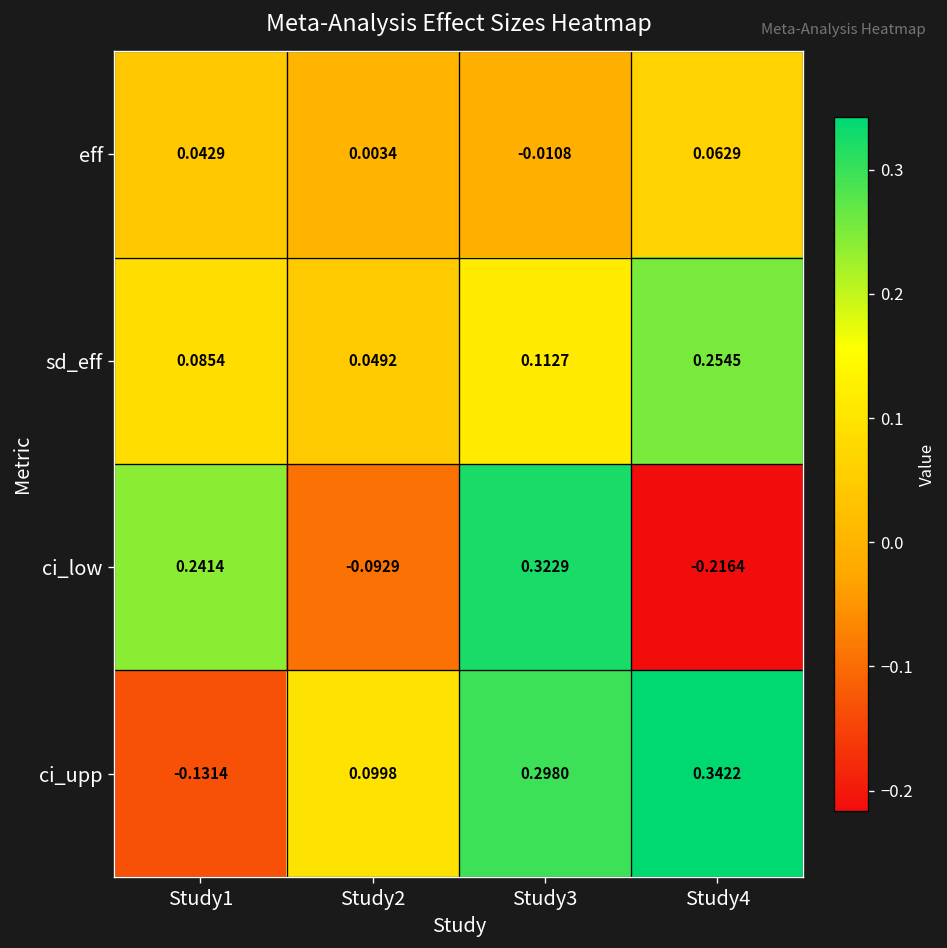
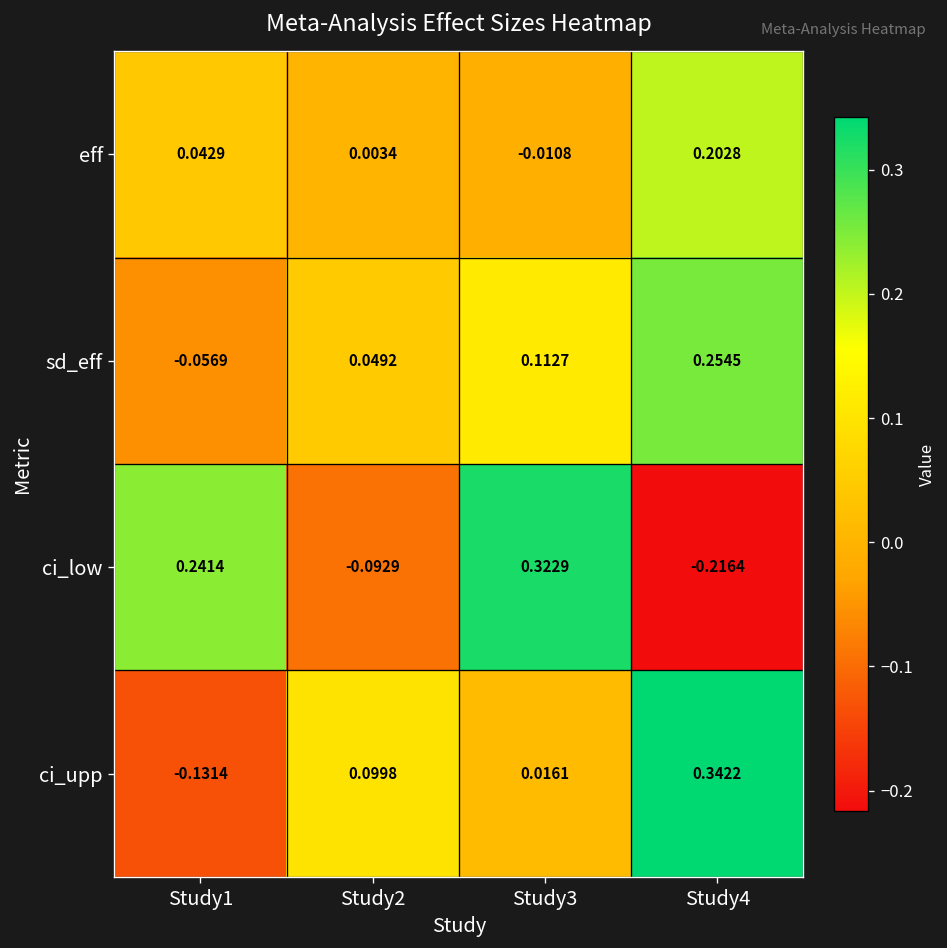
eff, Study4: 0.0629 -> 0.2028
sd_eff, Study1: 0.0854 -> -0.0569
ci_upp, Study3: 0.2980 -> 0.0161
